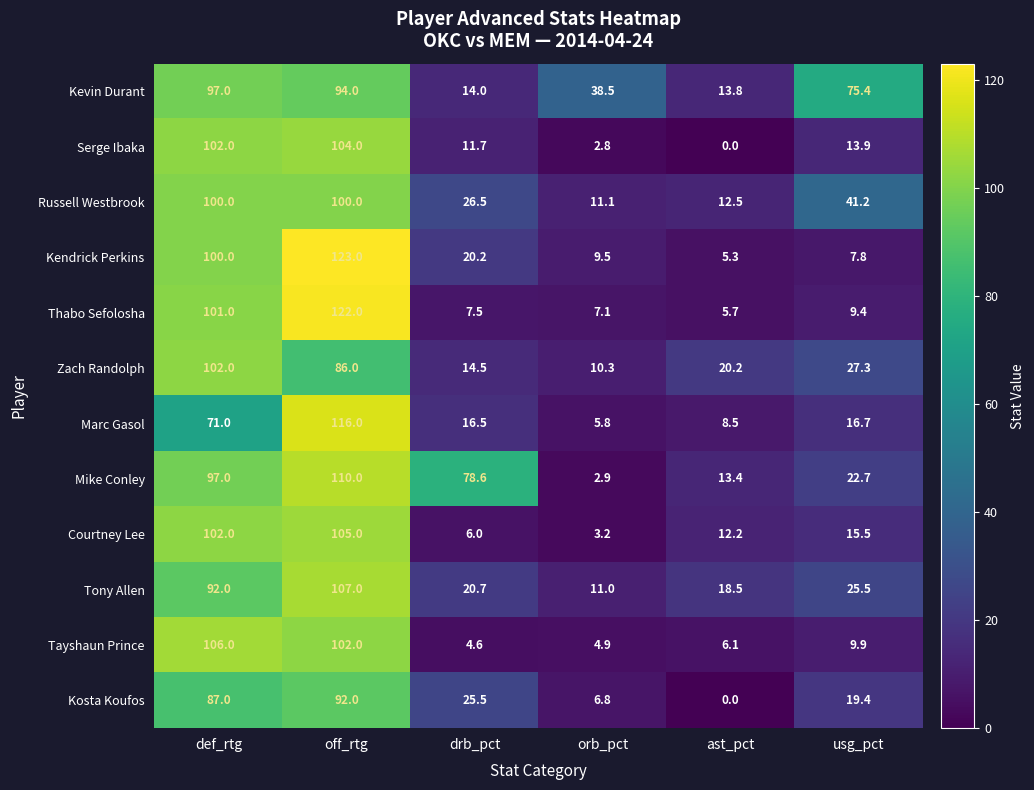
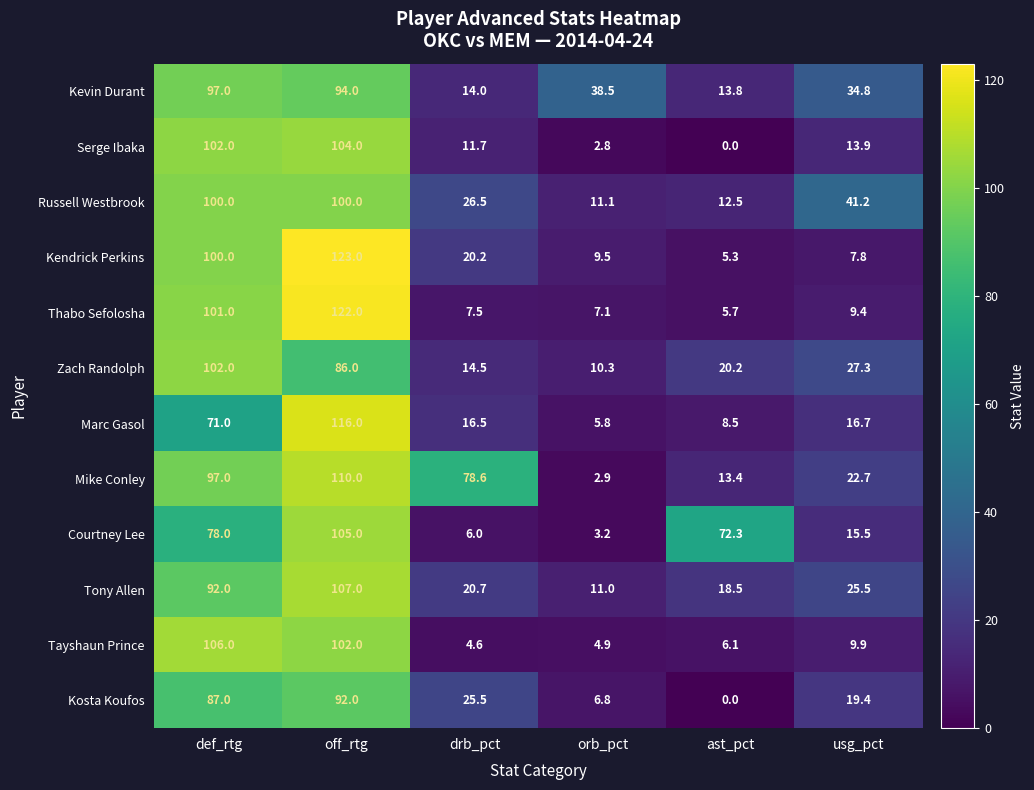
Kevin Durant, usg_pct: 75.4 -> 34.8
Courtney Lee, def_rtg: 102.0 -> 78.0
Courtney Lee, ast_pct: 12.2 -> 72.3
